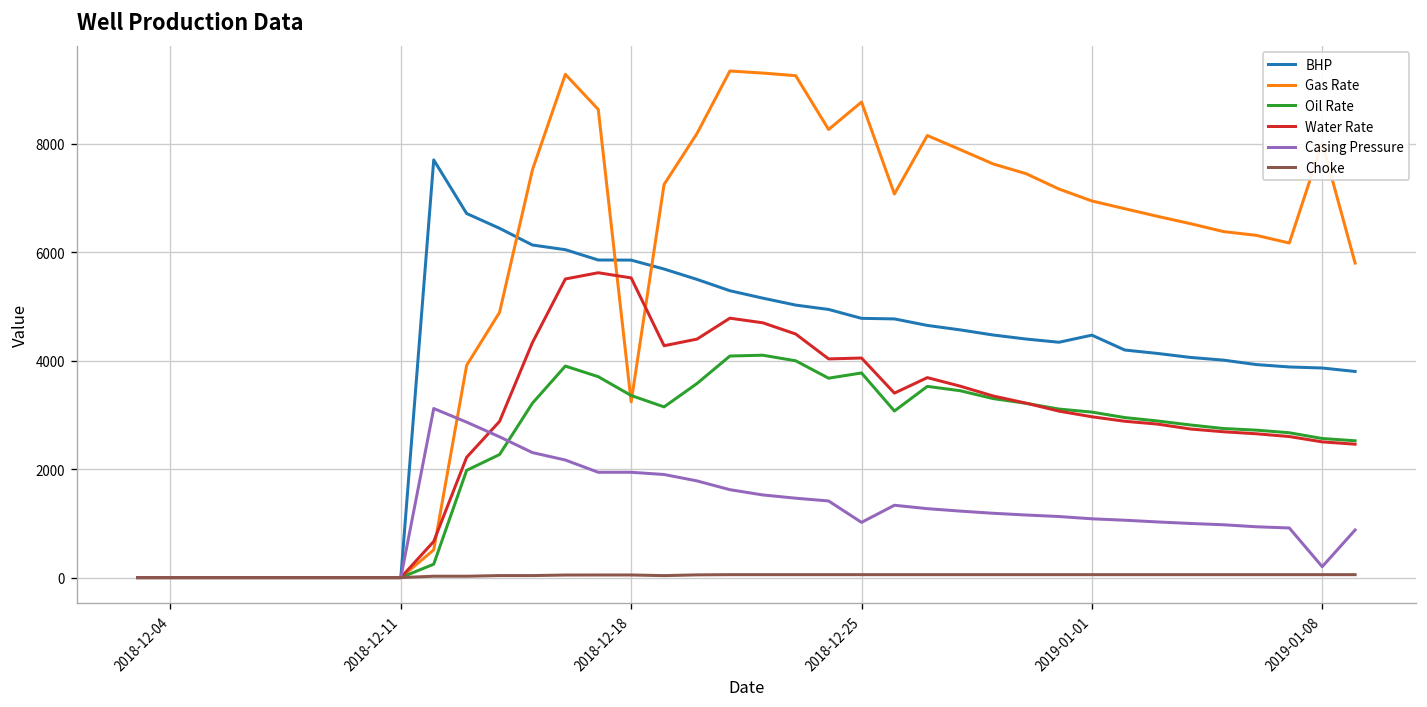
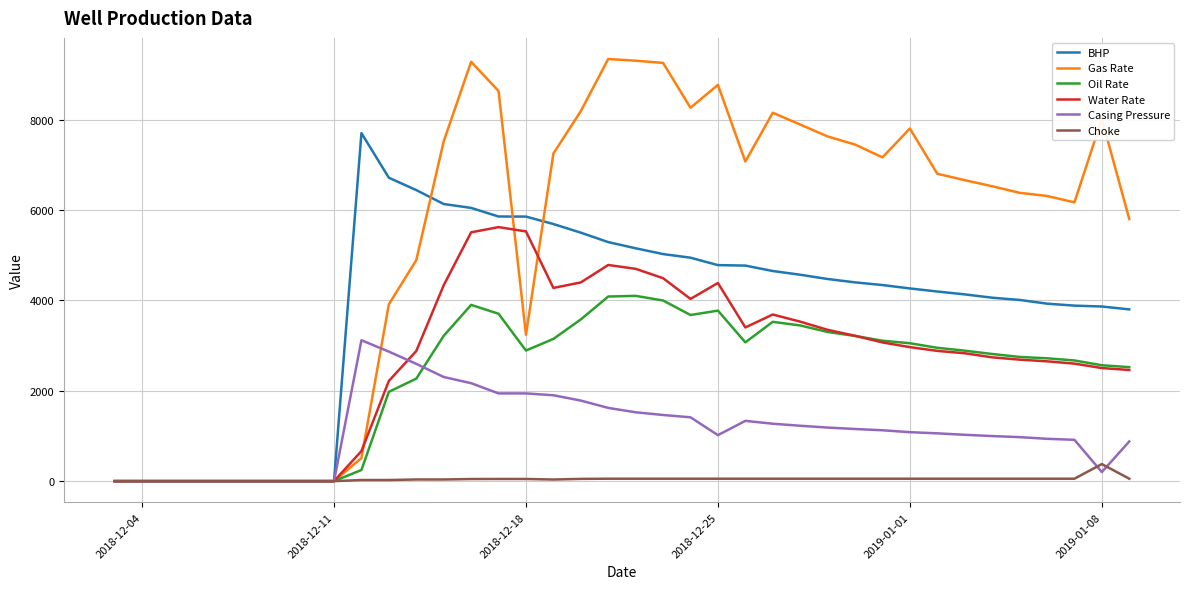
Oil Rate, 2018-12-18: 3400 -> 2900
Water Rate, 2018-12-25: 4000 -> 4400
BHP, 2019-01-01: 4500 -> 4300
Gas Rate, 2019-01-01: 6900 -> 7800
Choke, 2019-01-08: 100 -> 400
